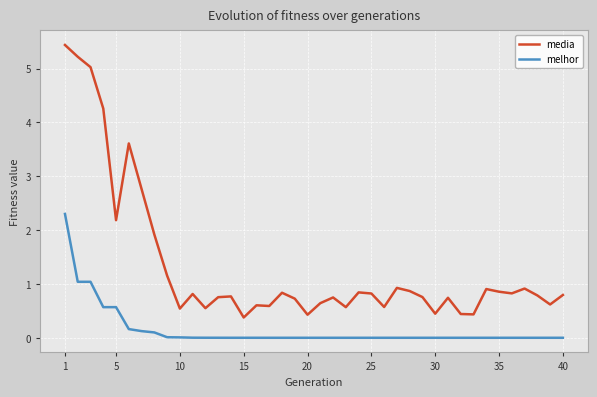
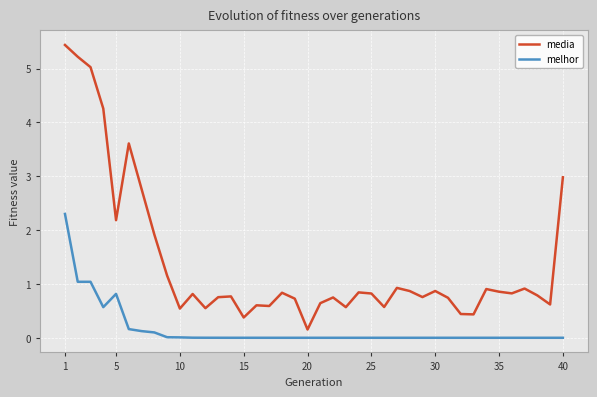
melhor, 5: 0.6 -> 0.8
media, 20: 0.4 -> 0.2
media, 30: 0.4 -> 0.9
media, 40: 0.8 -> 3.0
